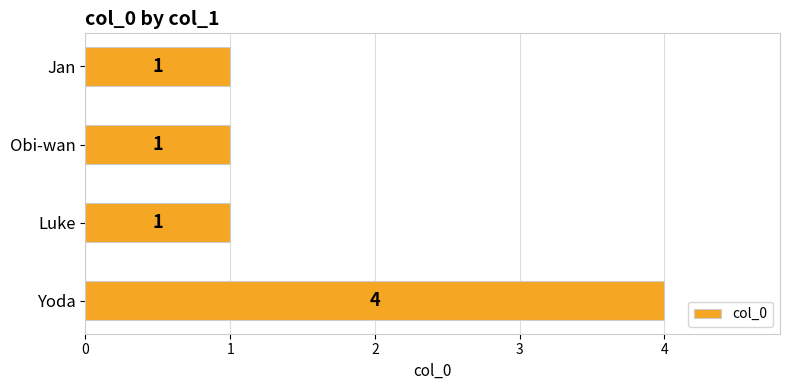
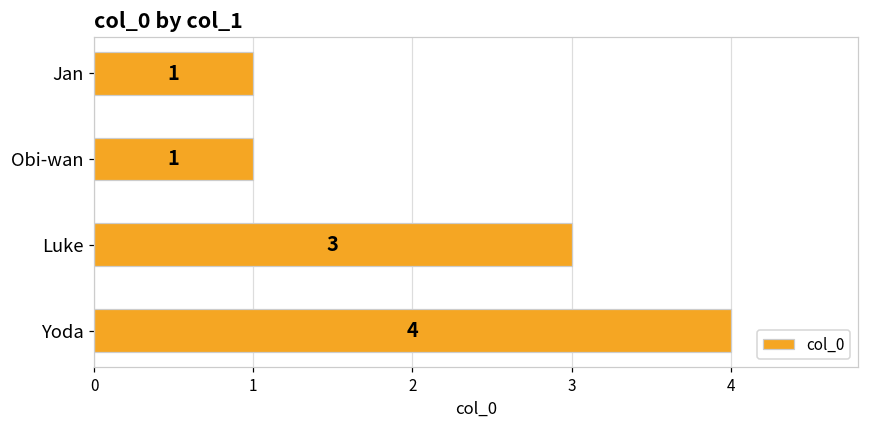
Luke: 1 -> 3
